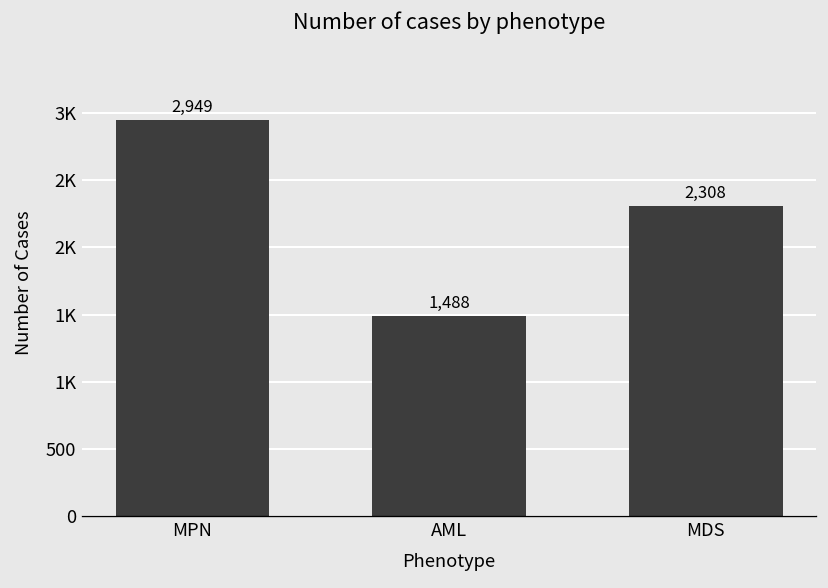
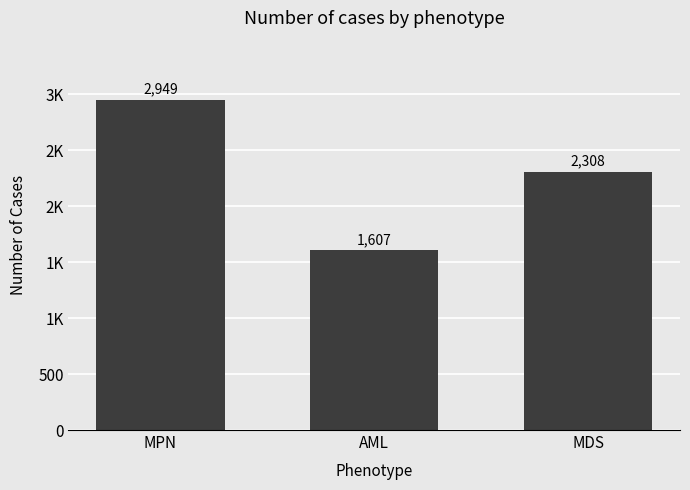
AML: 1,488 -> 1,607
